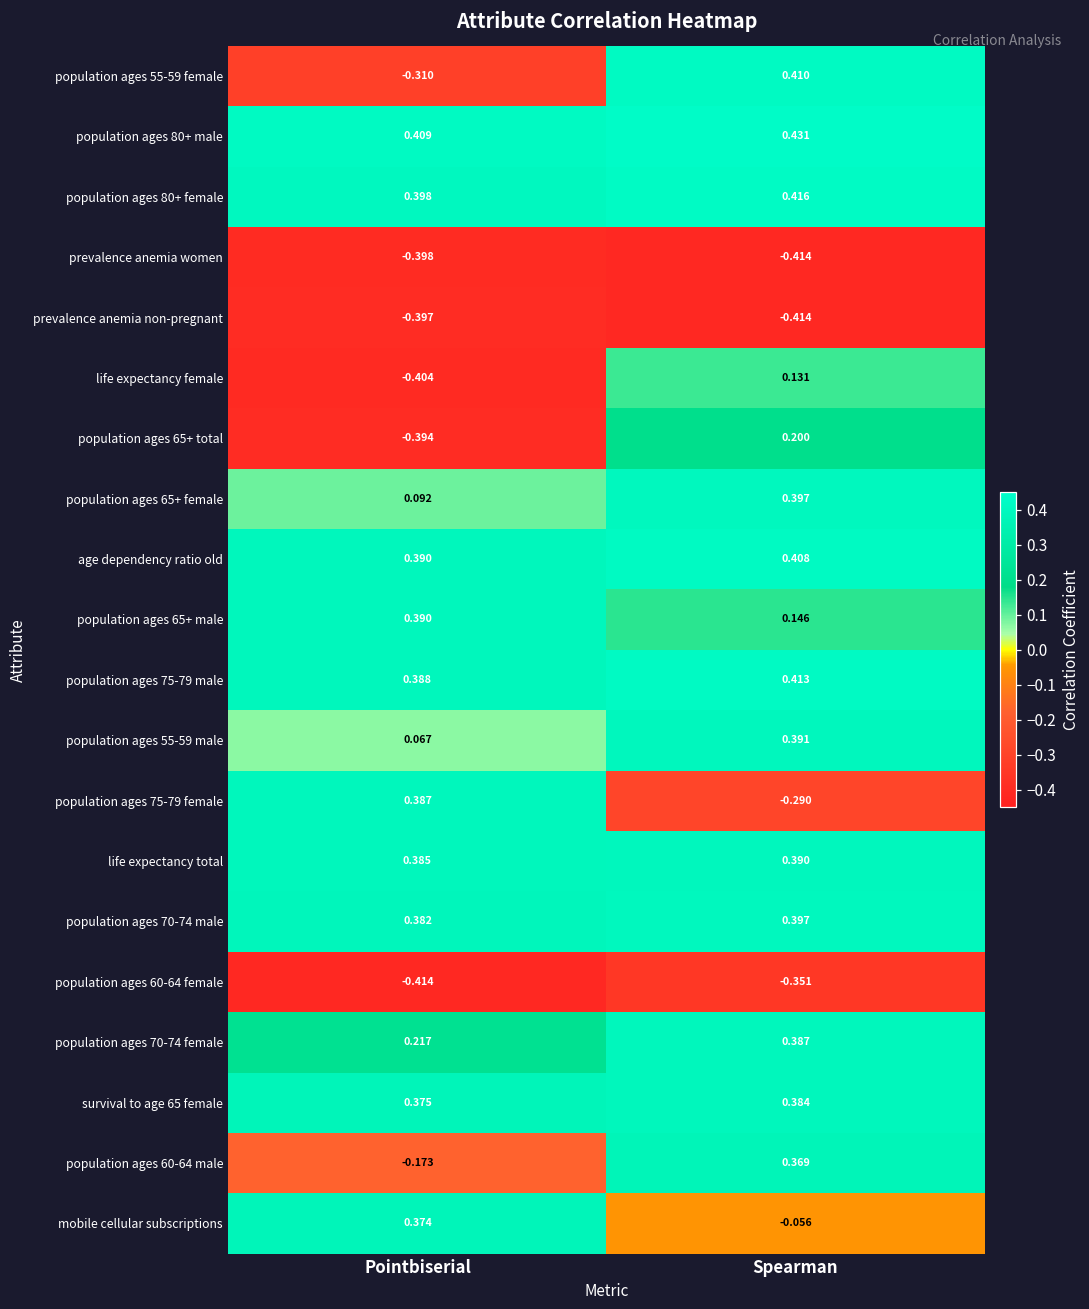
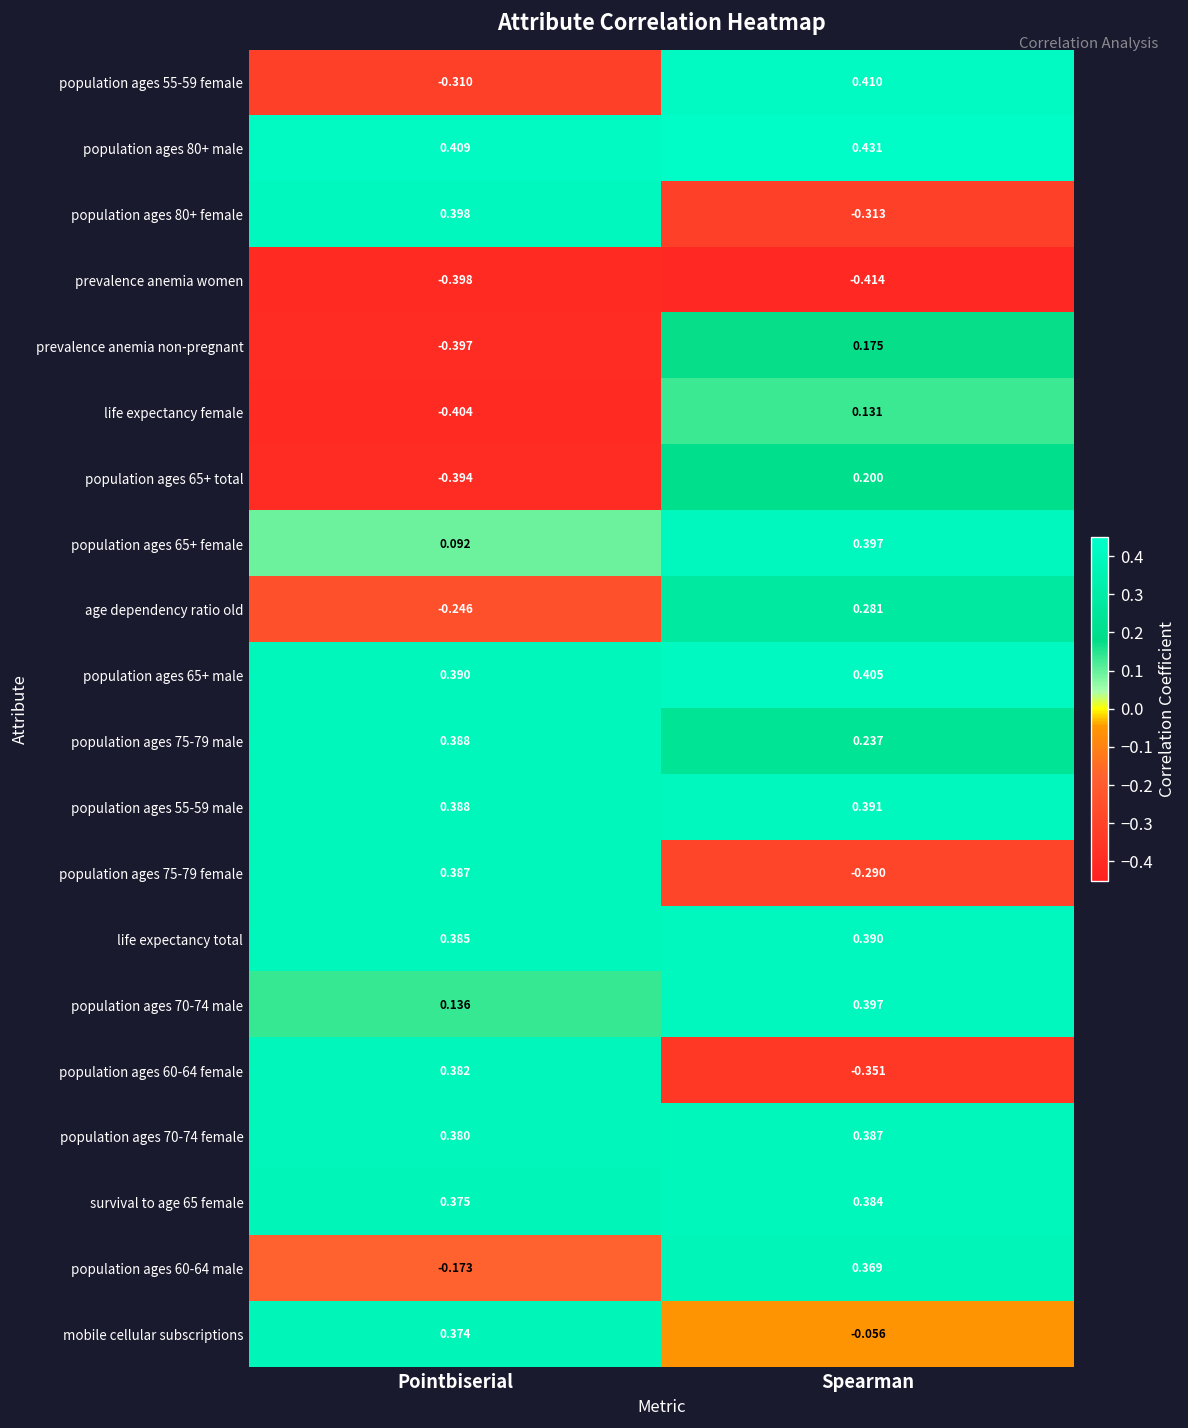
population ages 80+ female, Spearman: 0.416 -> -0.313
prevalence anemia non-pregnant, Spearman: -0.414 -> 0.175
age dependency ratio old, Pointbiserial: 0.390 -> -0.246
age dependency ratio old, Spearman: 0.408 -> 0.281
population ages 65+ male, Spearman: 0.146 -> 0.405
population ages 75-79 male, Spearman: 0.413 -> 0.237
population ages 55-59 male, Pointbiserial: 0.067 -> 0.388
population ages 70-74 male, Pointbiserial: 0.382 -> 0.136
population ages 60-64 female, Pointbiserial: -0.414 -> 0.382
population ages 70-74 female, Pointbiserial: 0.217 -> 0.380
